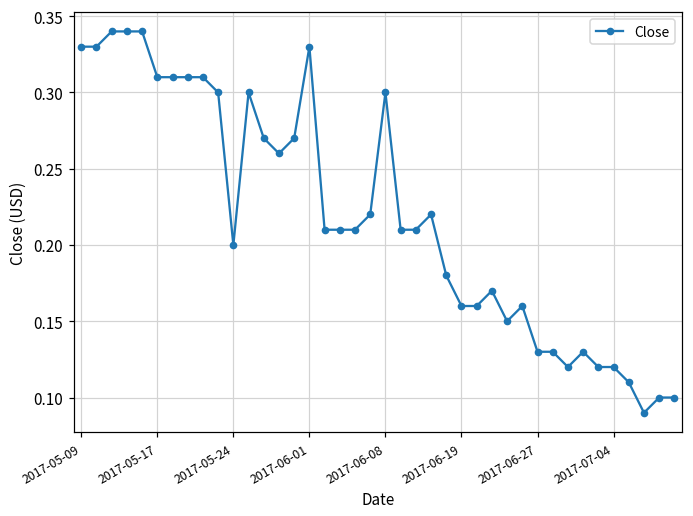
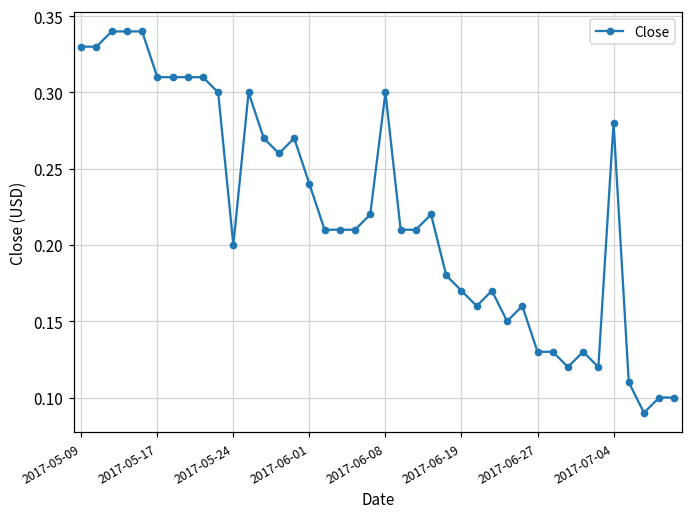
2017-06-01: 0.33 -> 0.24
2017-06-19: 0.16 -> 0.17
2017-07-04: 0.12 -> 0.28
